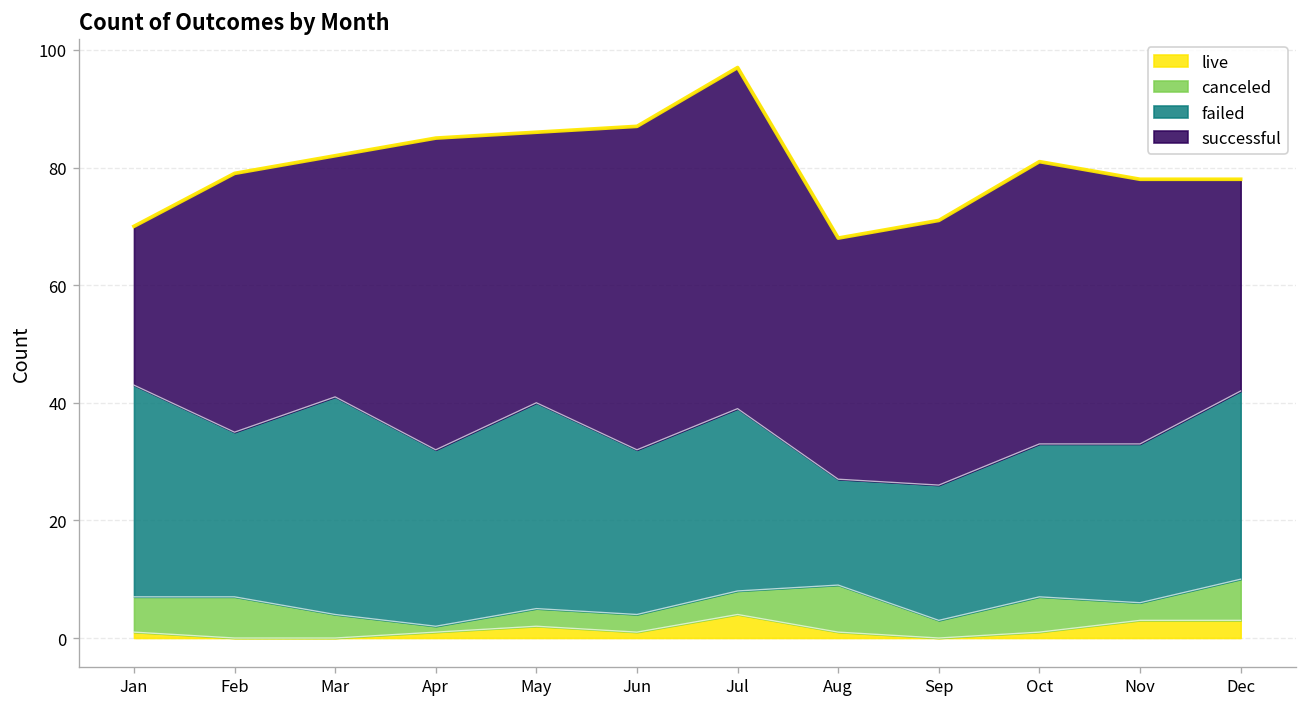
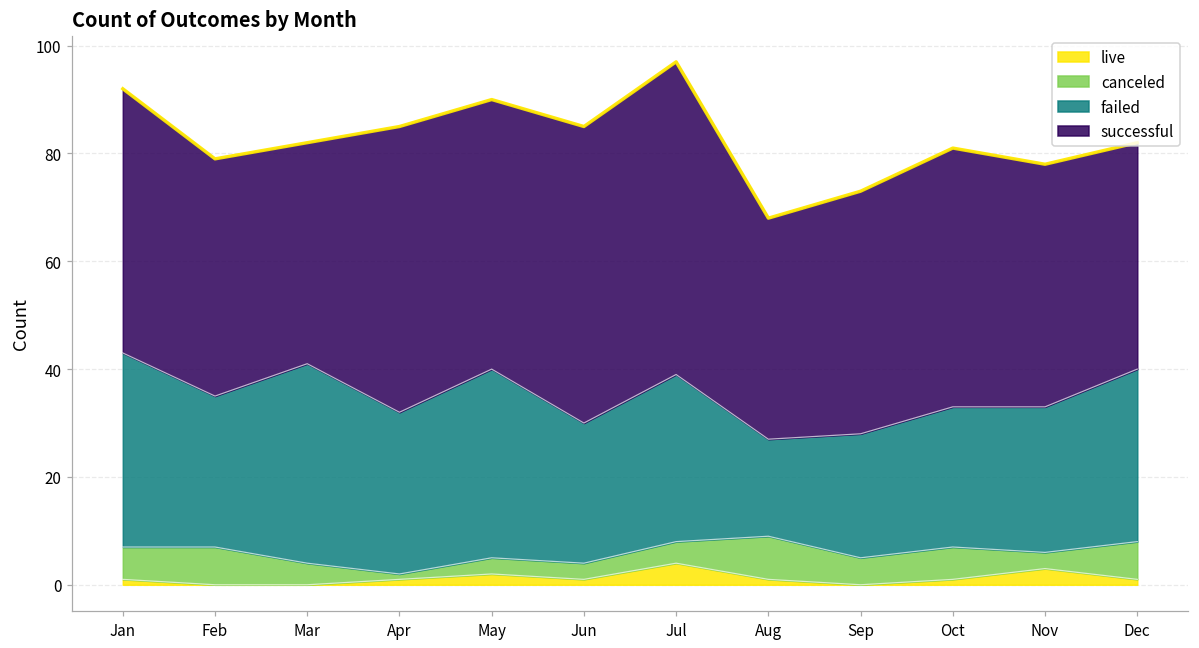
successful, Jan: 27 -> 49
successful, May: 46 -> 50
failed, Jun: 28 -> 26
canceled, Sep: 3 -> 5
live, Dec: 3 -> 1
successful, Dec: 36 -> 42
